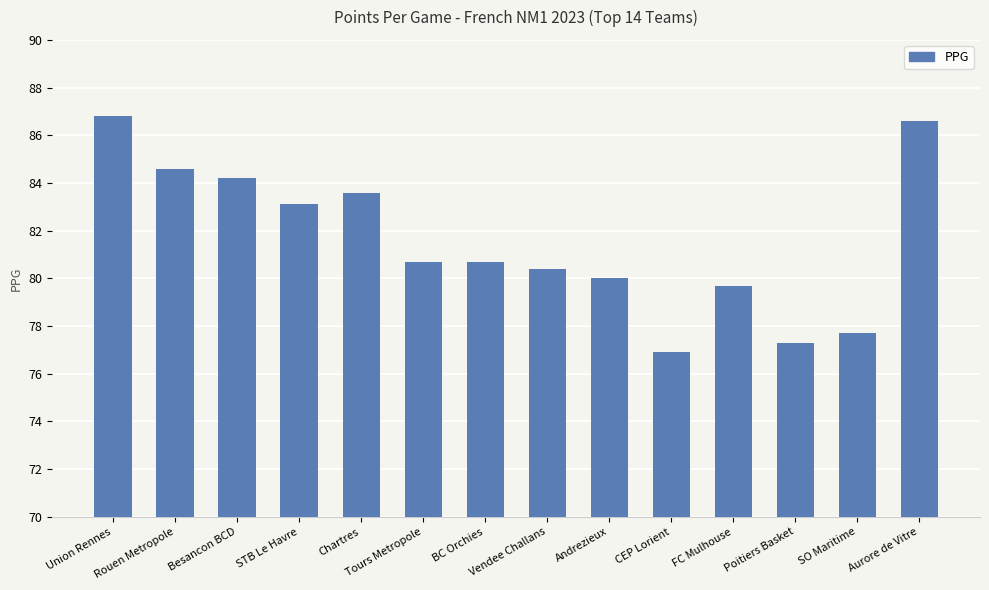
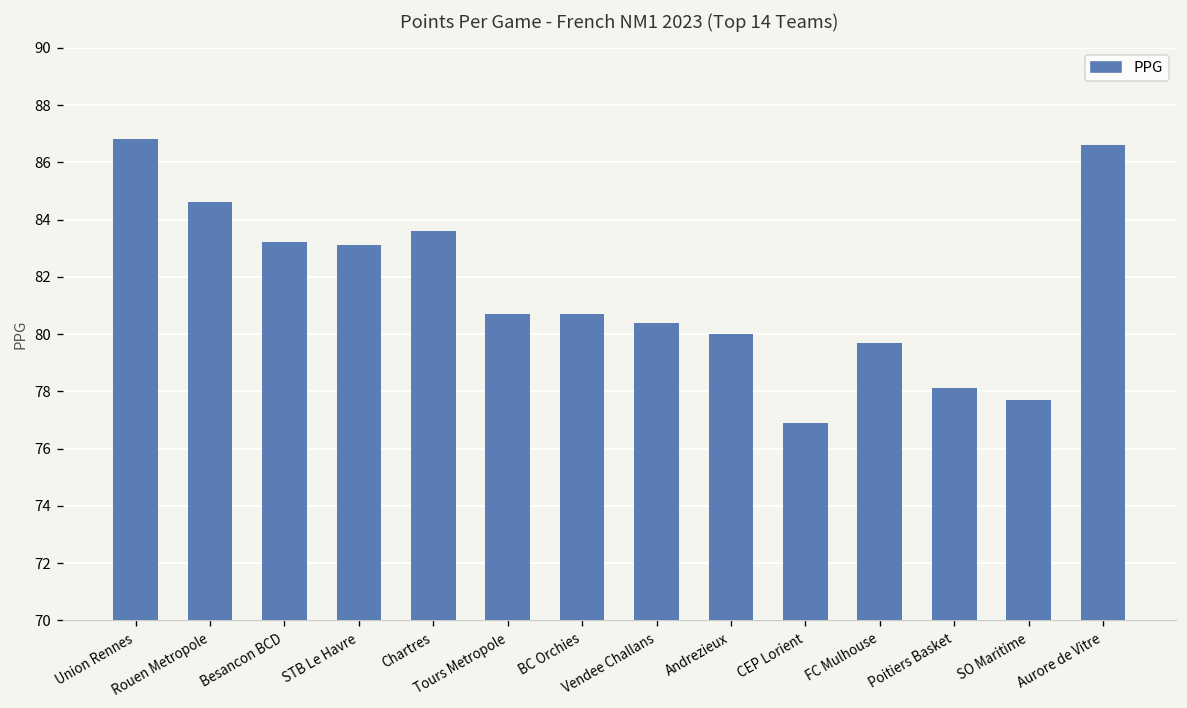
Besancon BCD: 84.2 -> 83.2
Poitiers Basket: 77.3 -> 78.1
